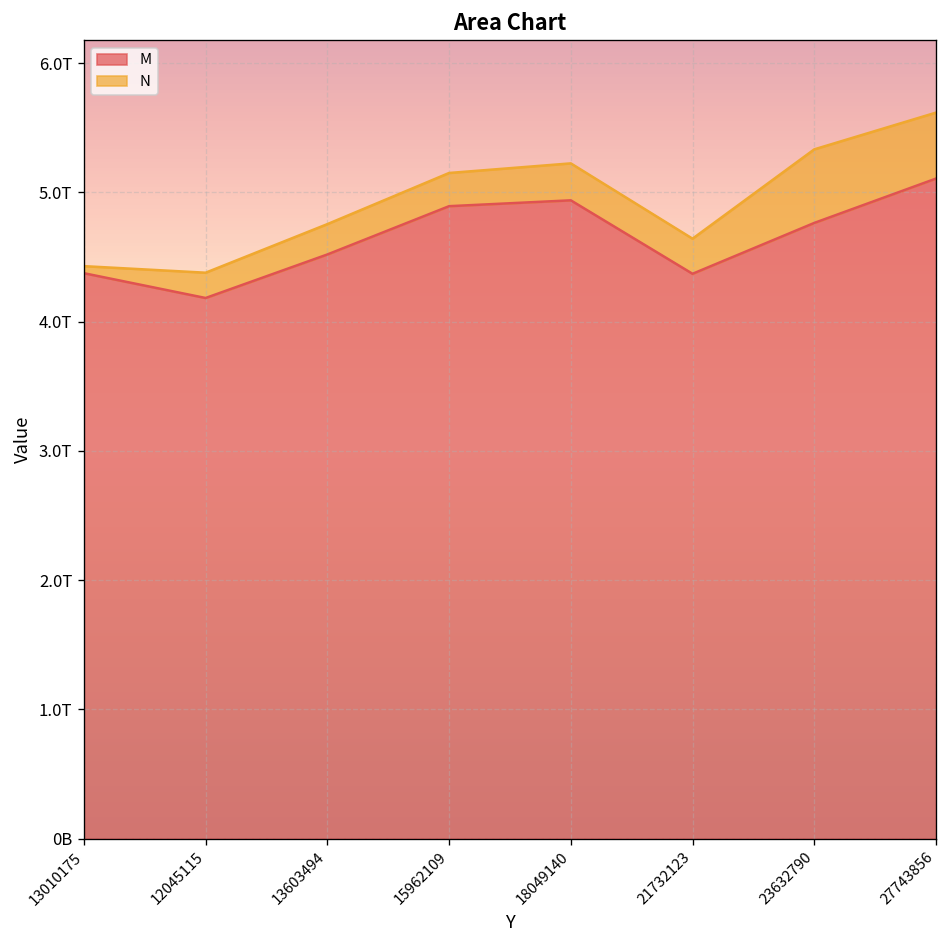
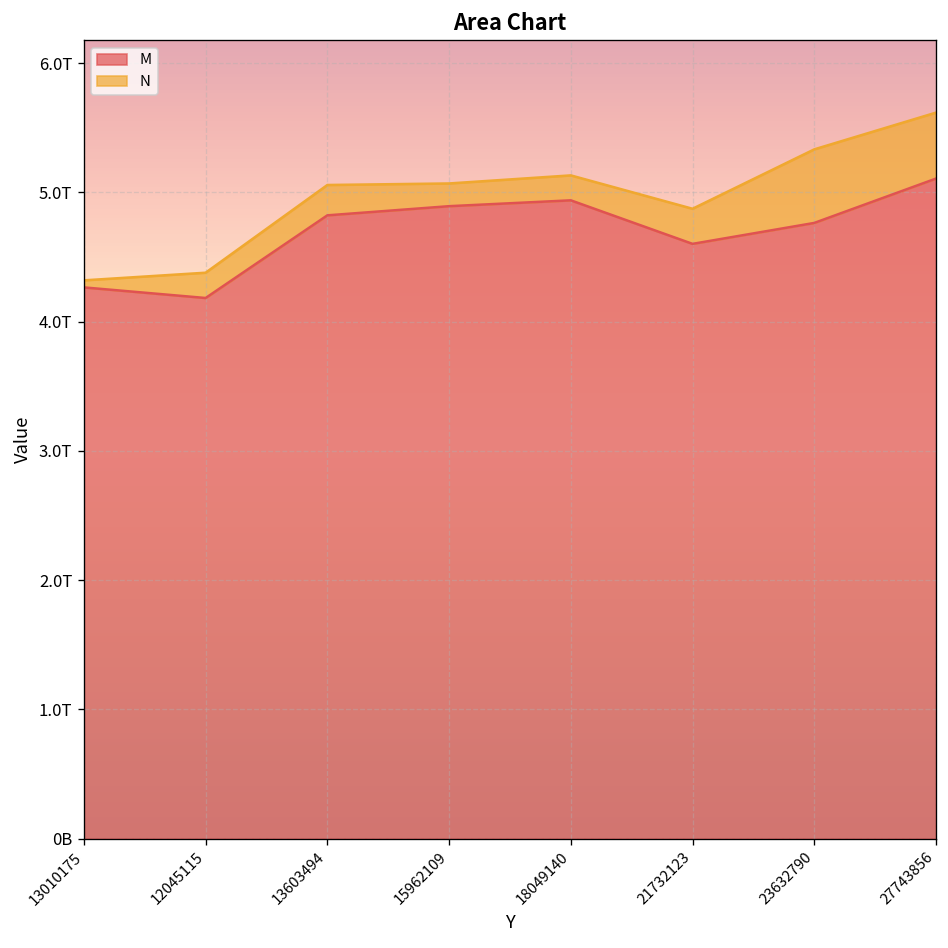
M, 13010175: 4.37T -> 4.26T
M, 13603494: 4.52T -> 4.82T
N, 15962109: 0.26T -> 0.18T
N, 18049140: 0.29T -> 0.19T
M, 21732123: 4.37T -> 4.60T
